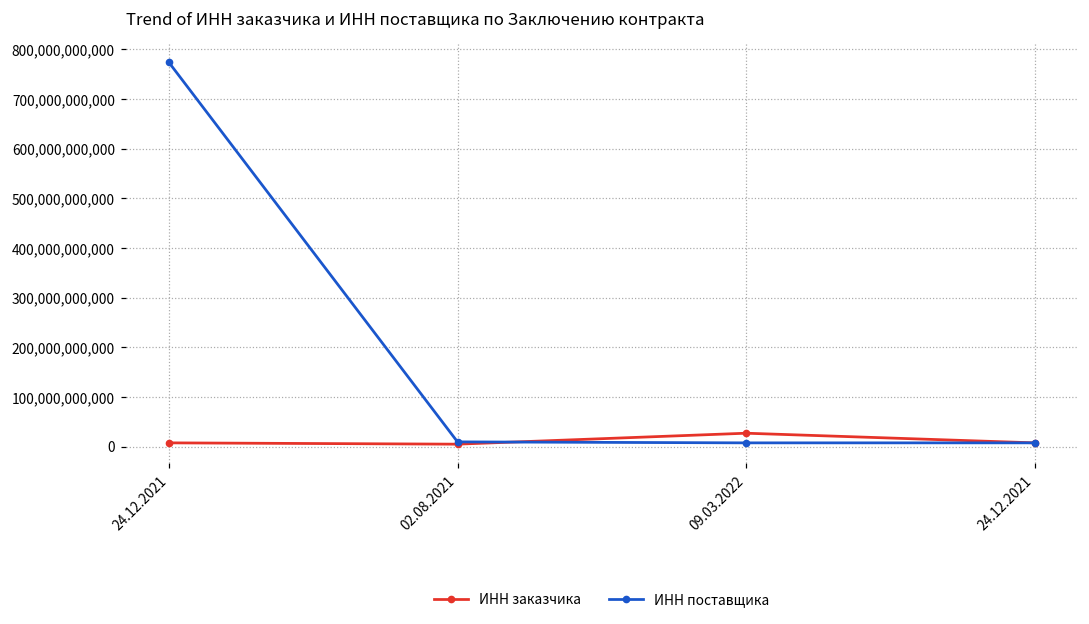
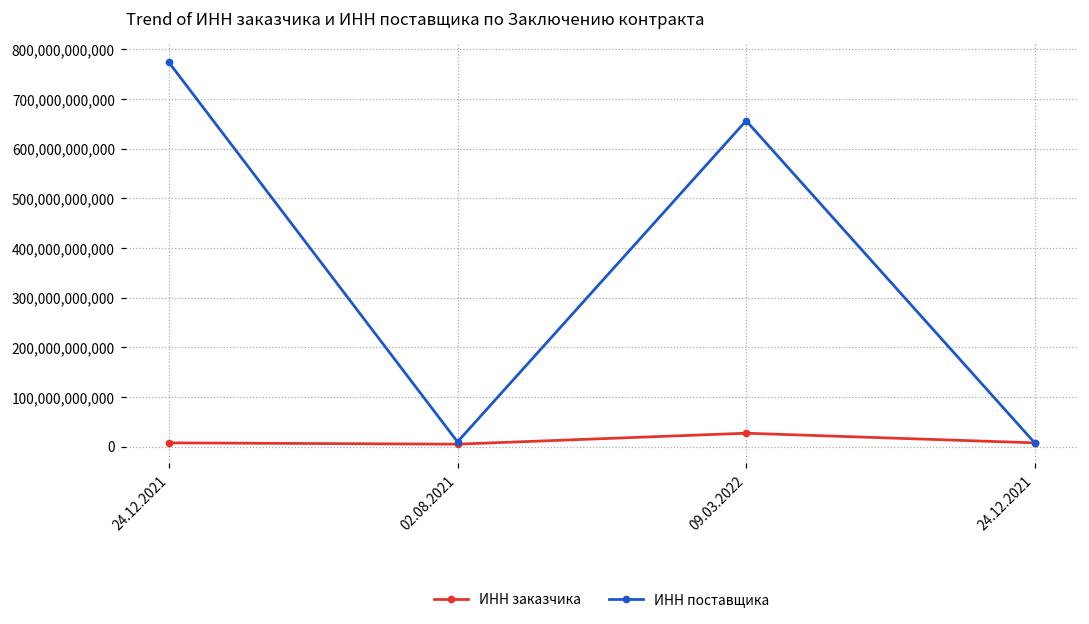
ИНН поставщика, 09.03.2022: 10,000,000,000 -> 660,000,000,000
